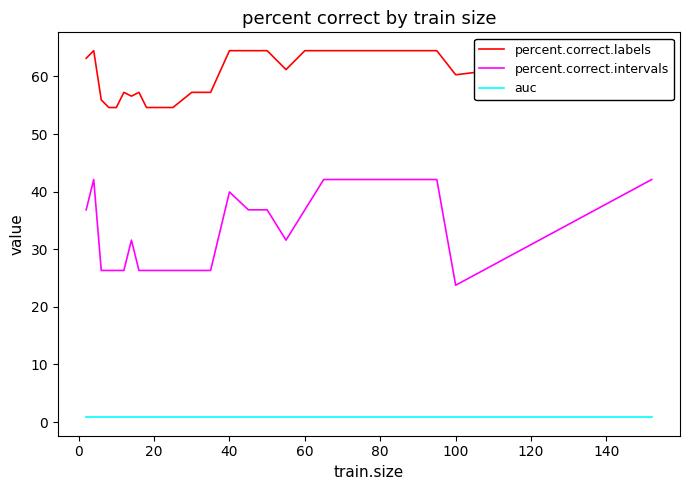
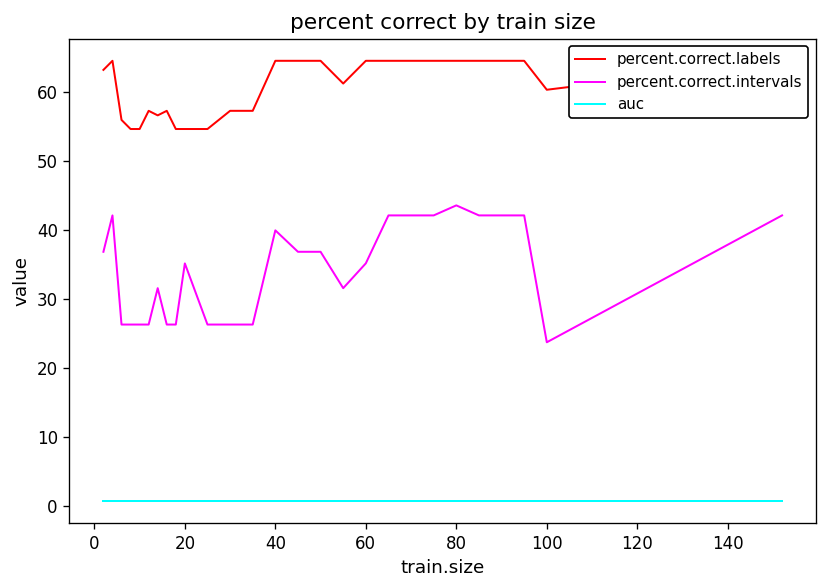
percent.correct.intervals, 20: 26 -> 35
percent.correct.intervals, 60: 37 -> 35
percent.correct.intervals, 80: 42 -> 44
